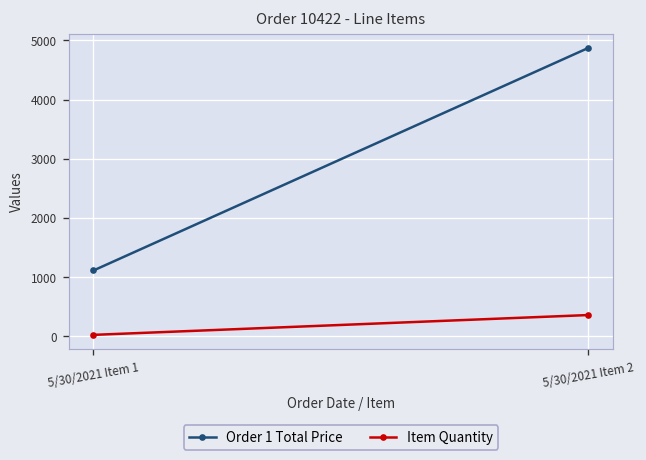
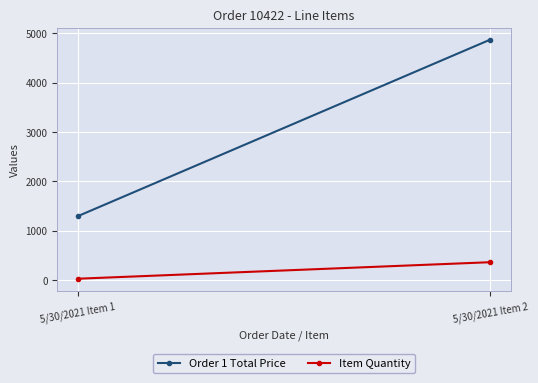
Order 1 Total Price, 5/30/2021 Item 1: 1100 -> 1300
